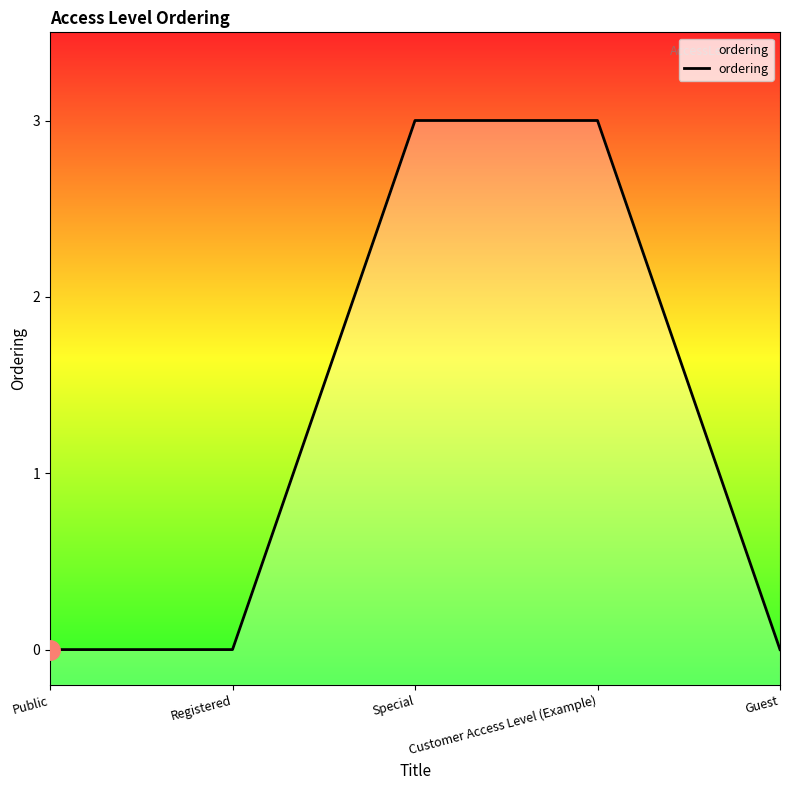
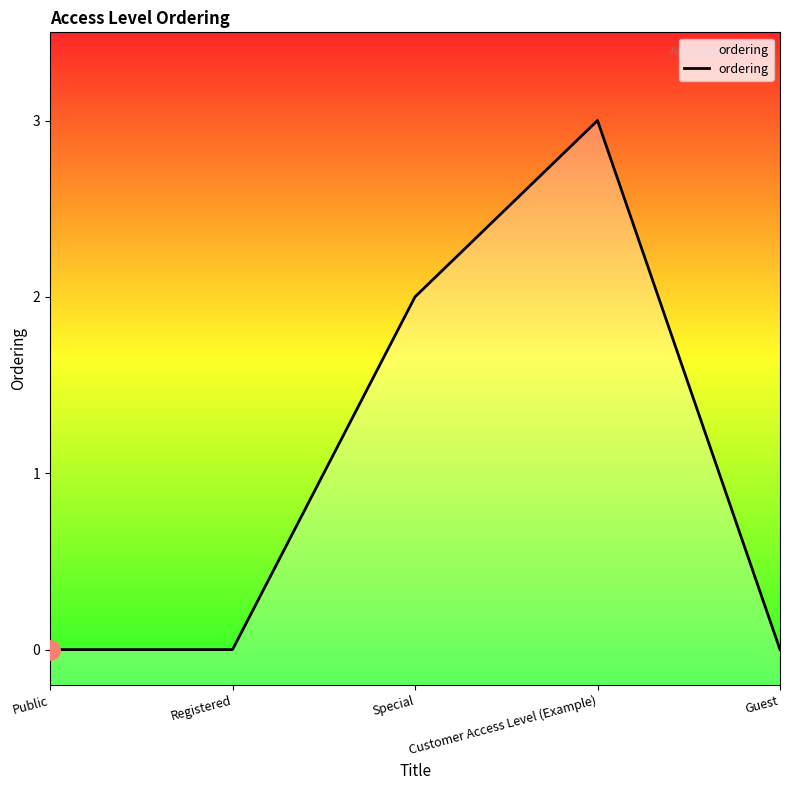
ordering, Special: 3 -> 2
